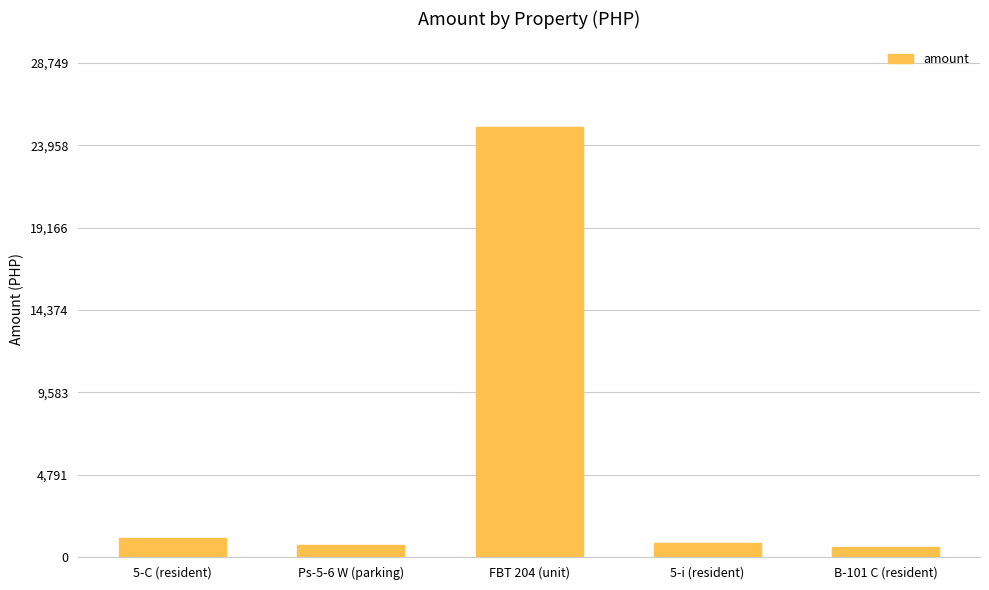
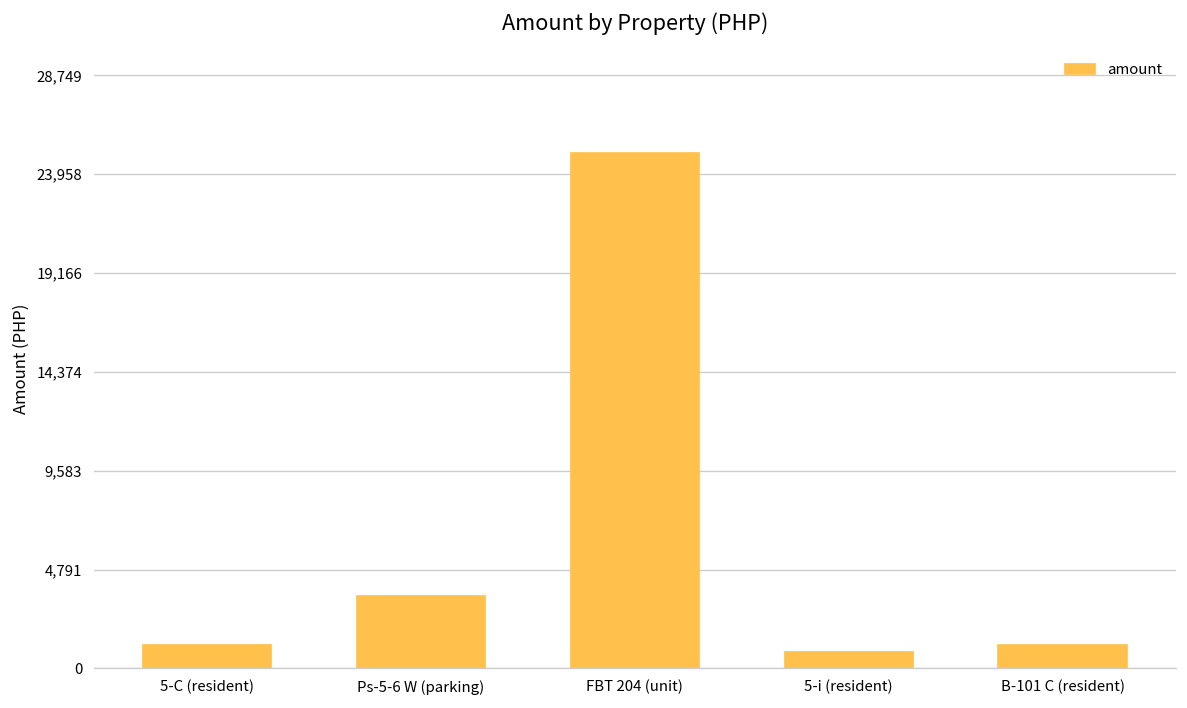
Ps-5-6 W (parking): 700 -> 3,500
B-101 C (resident): 600 -> 1,100
